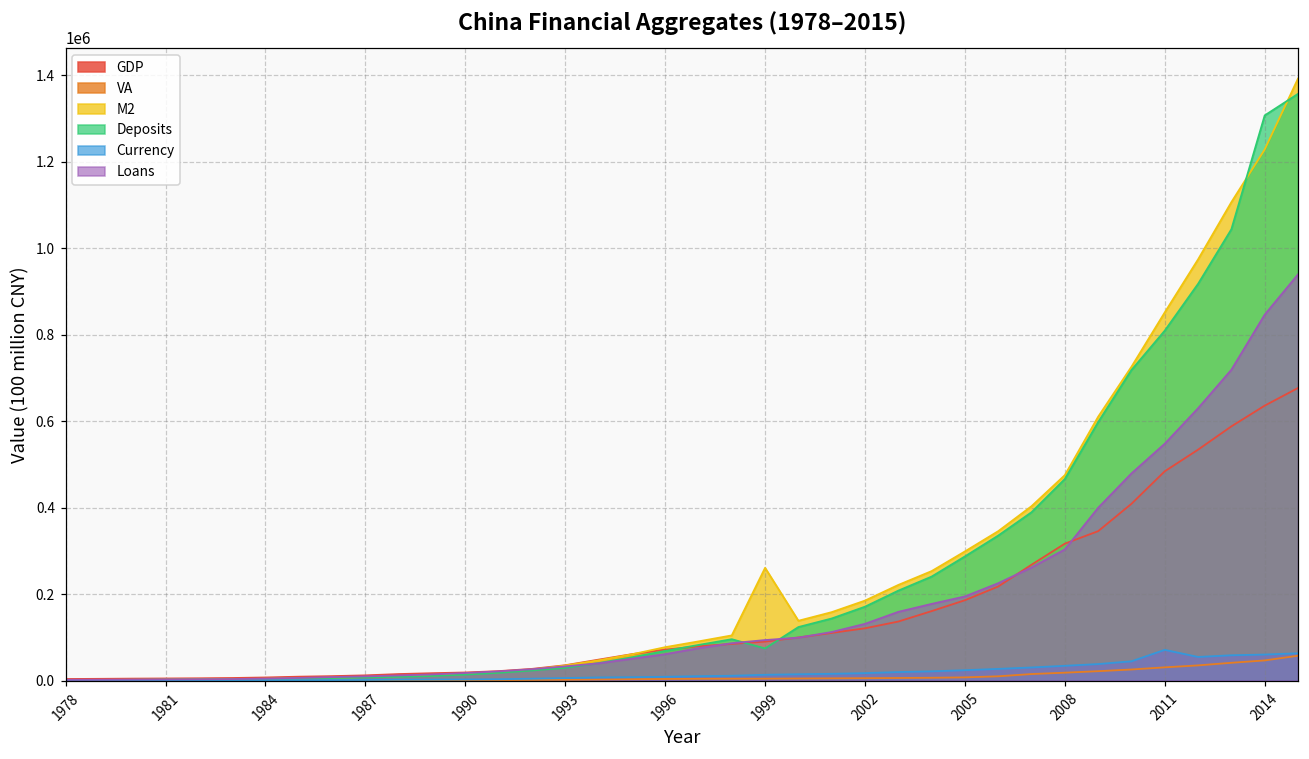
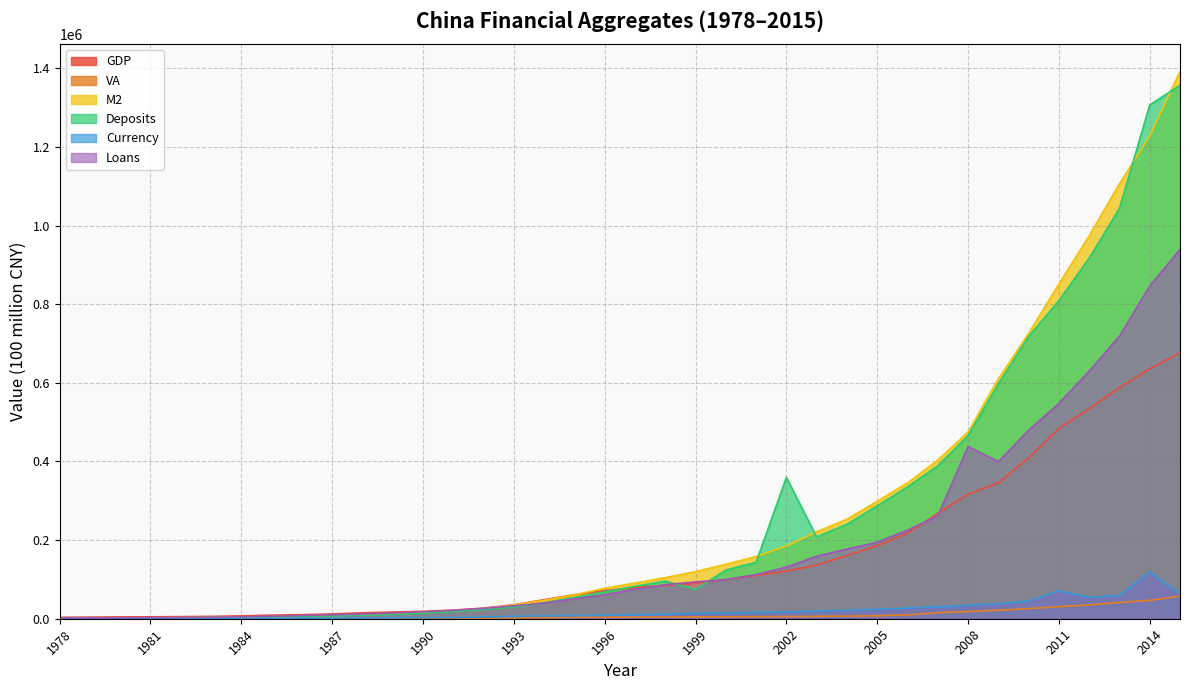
M2, 1999: 260000 -> 120000
Deposits, 2002: 170000 -> 360000
Loans, 2008: 300000 -> 440000
Currency, 2014: 60000 -> 120000
